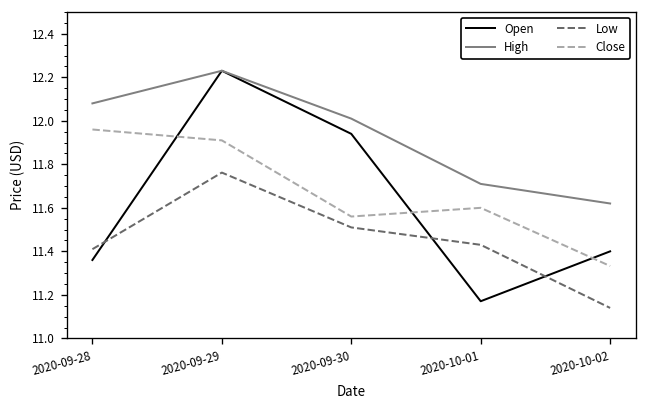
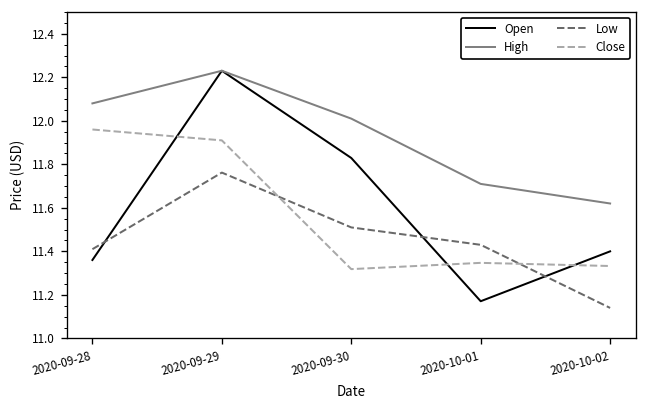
Open, 2020-09-30: 11.94 -> 11.83
Close, 2020-09-30: 11.56 -> 11.32
Close, 2020-10-01: 11.60 -> 11.35
